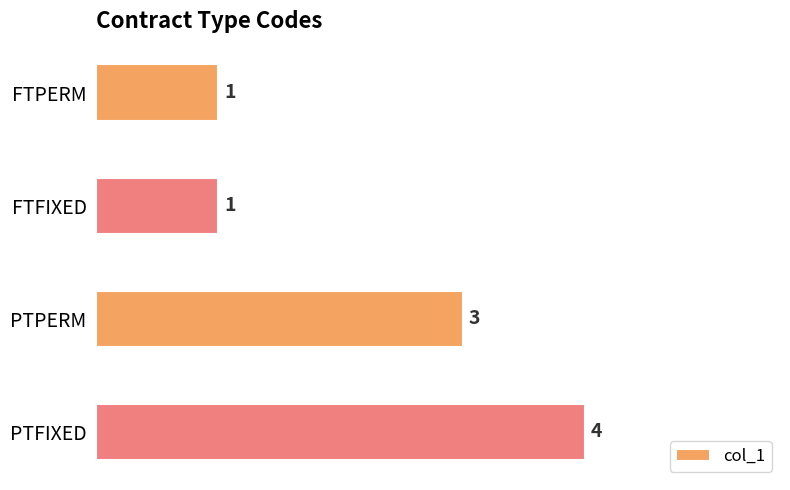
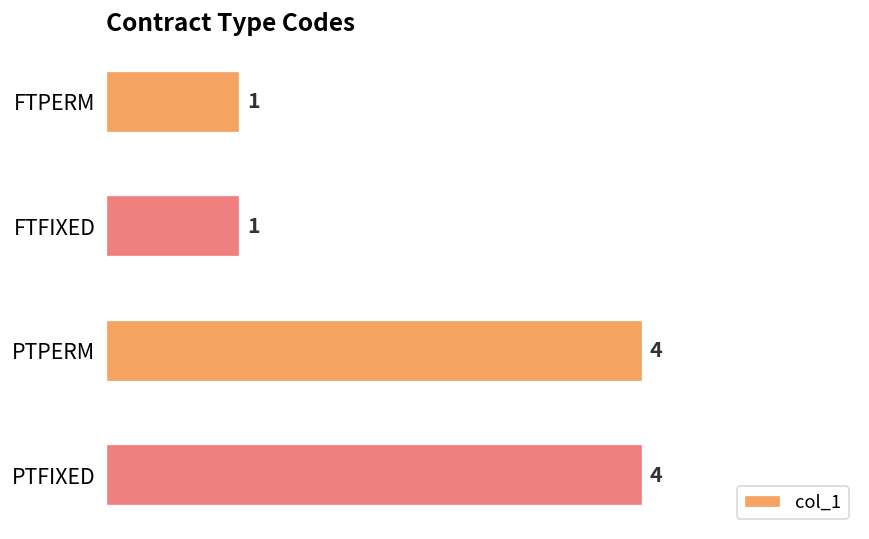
PTPERM: 3 -> 4
